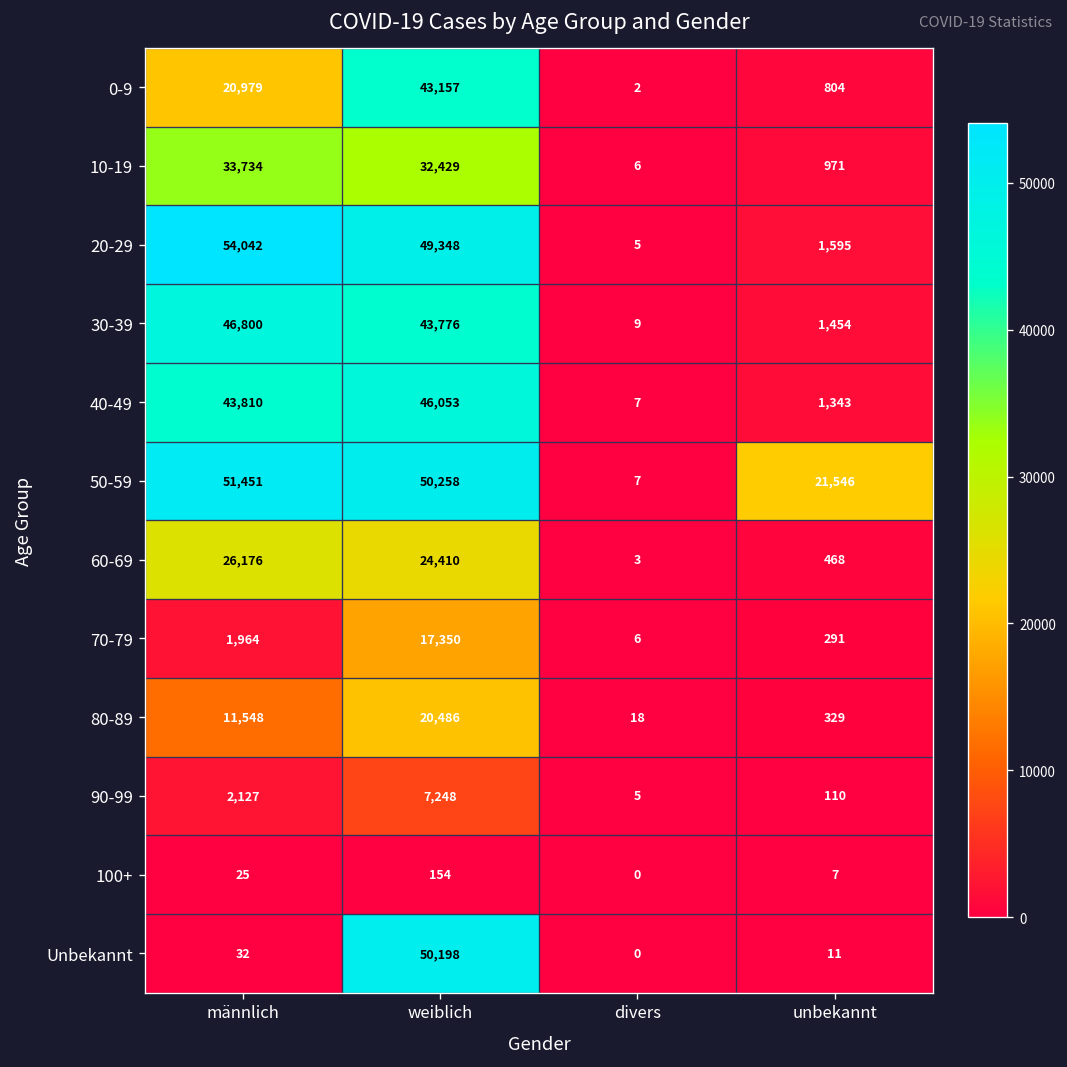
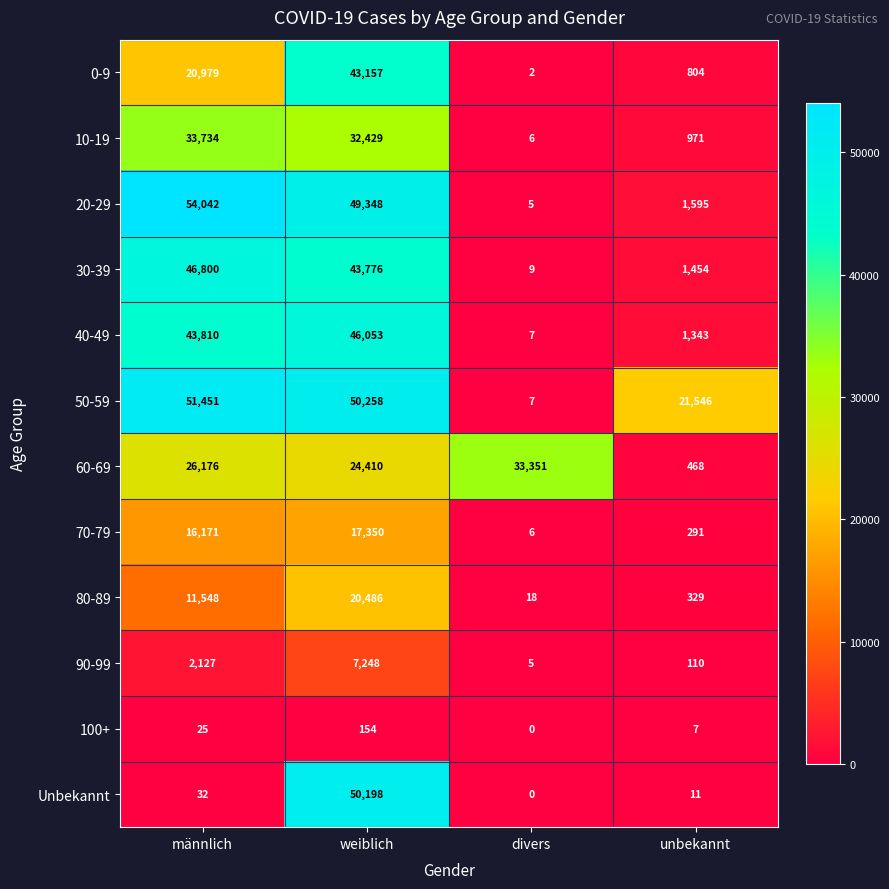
60-69, divers: 3 -> 33,351
70-79, männlich: 1,964 -> 16,171
